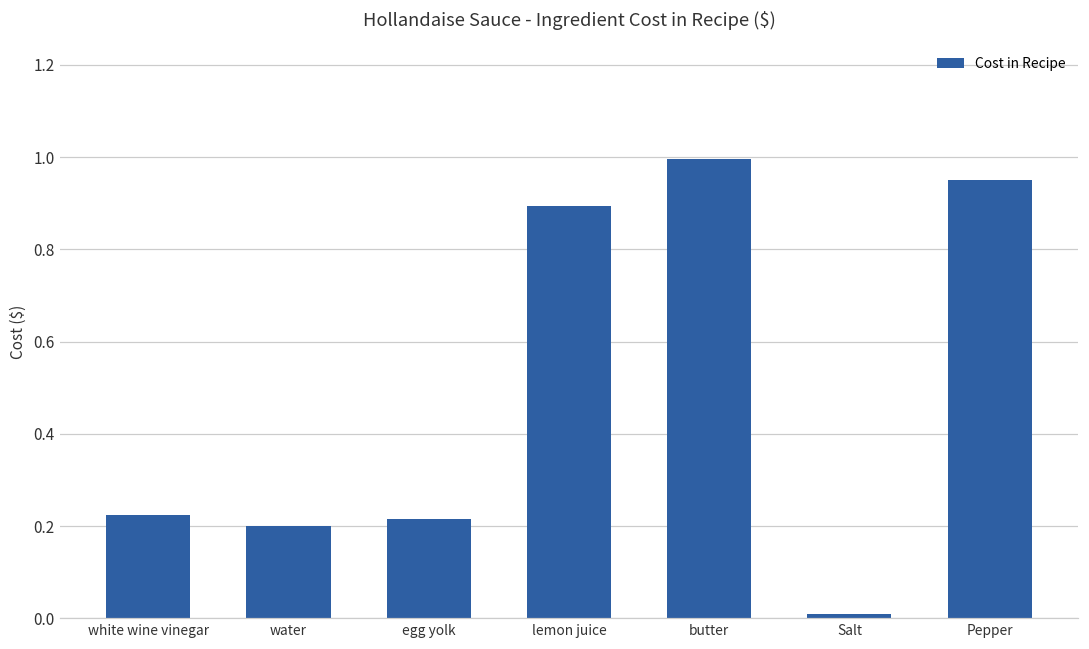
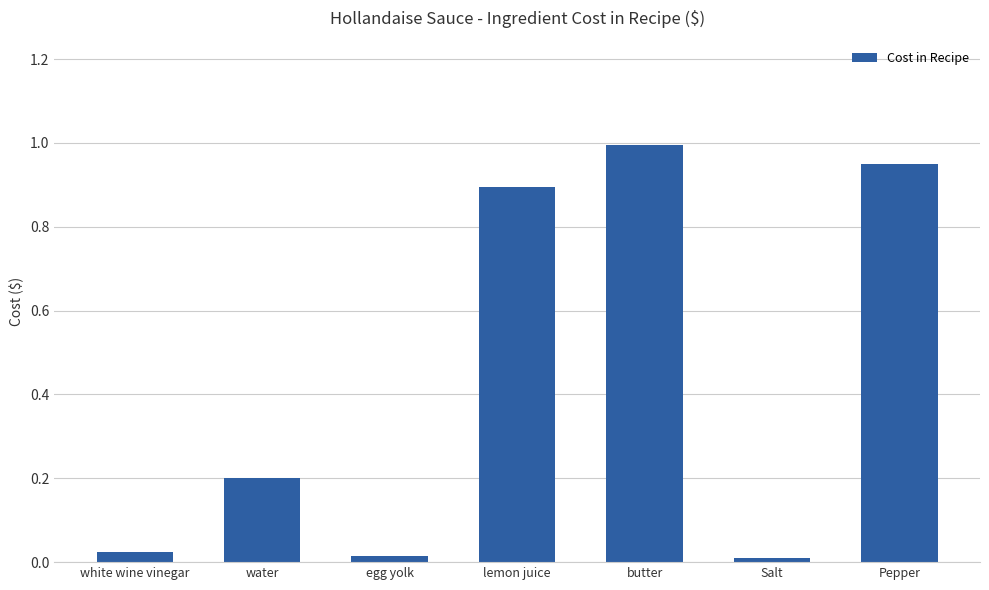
white wine vinegar: 0.22 -> 0.02
egg yolk: 0.22 -> 0.01
